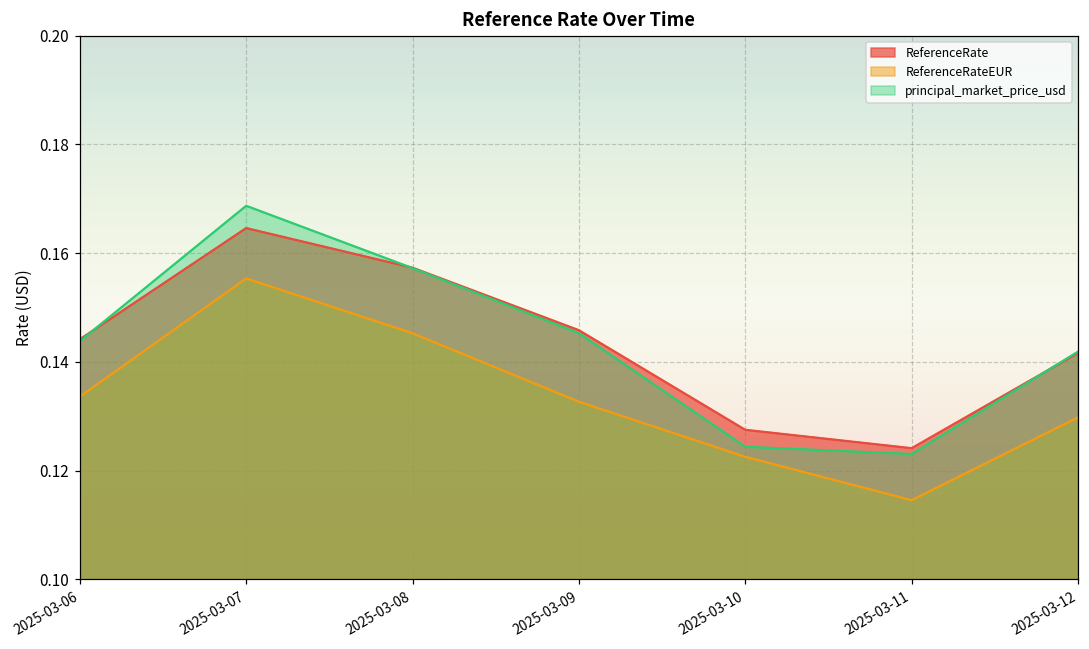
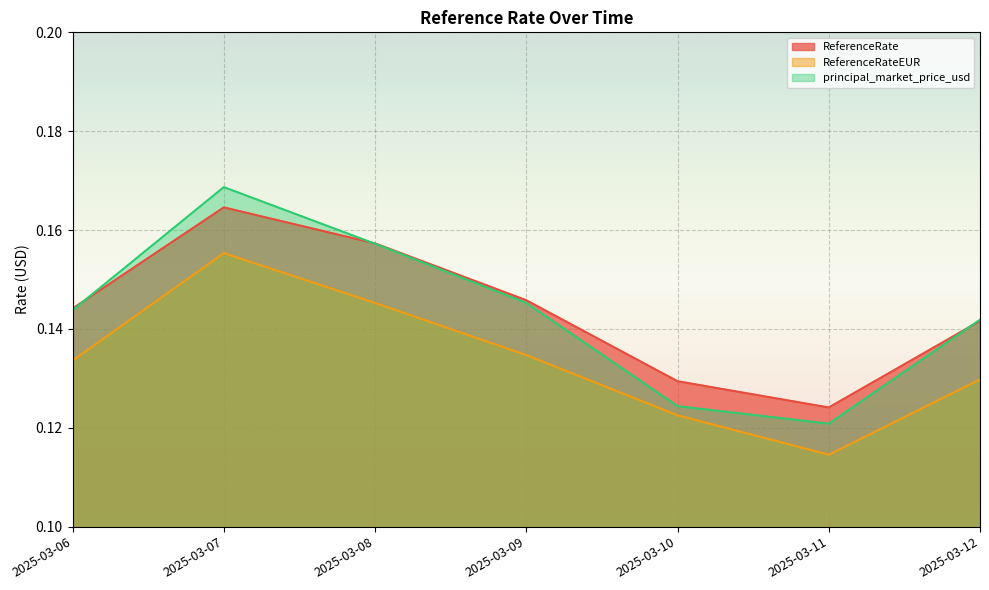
ReferenceRateEUR, 2025-03-09: 0.133 -> 0.135
ReferenceRate, 2025-03-10: 0.127 -> 0.129
principal_market_price_usd, 2025-03-11: 0.123 -> 0.121
